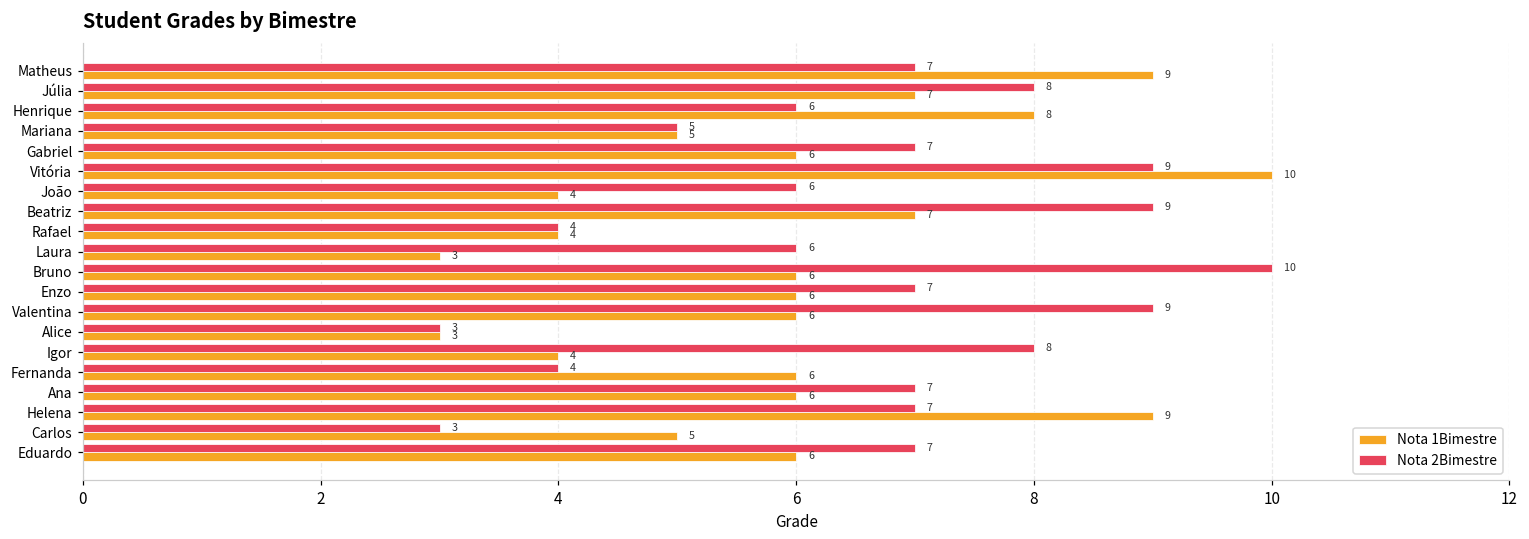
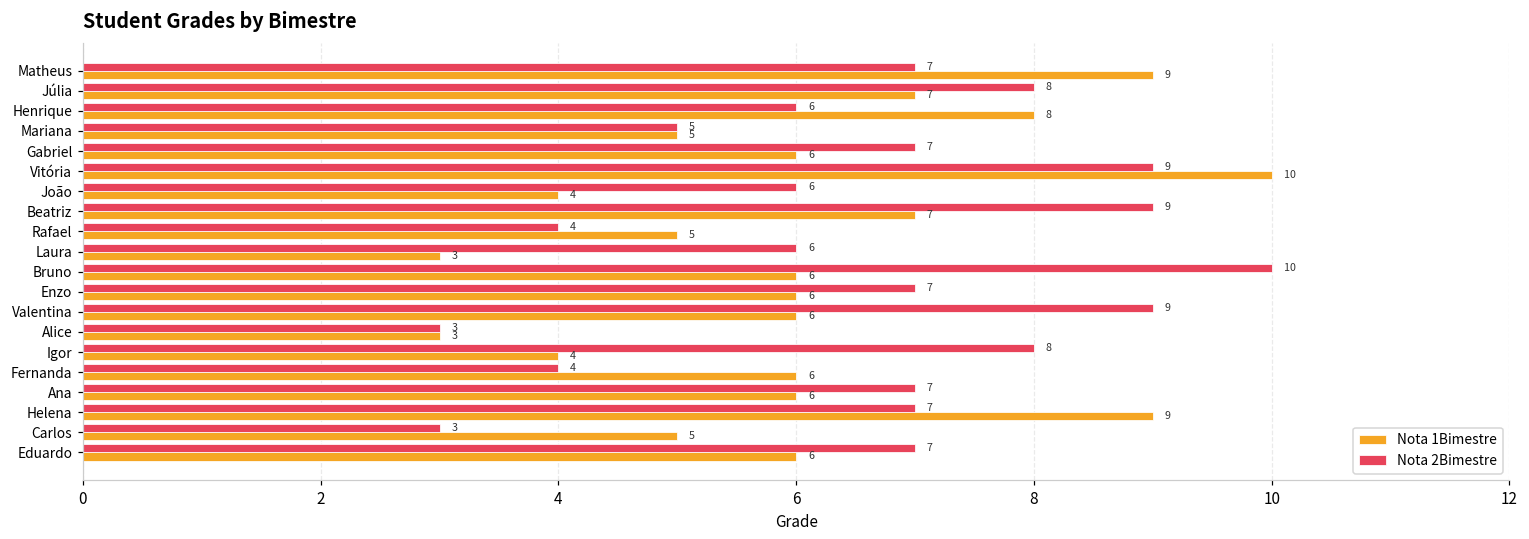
Nota 1Bimestre, Rafael: 4 -> 5
